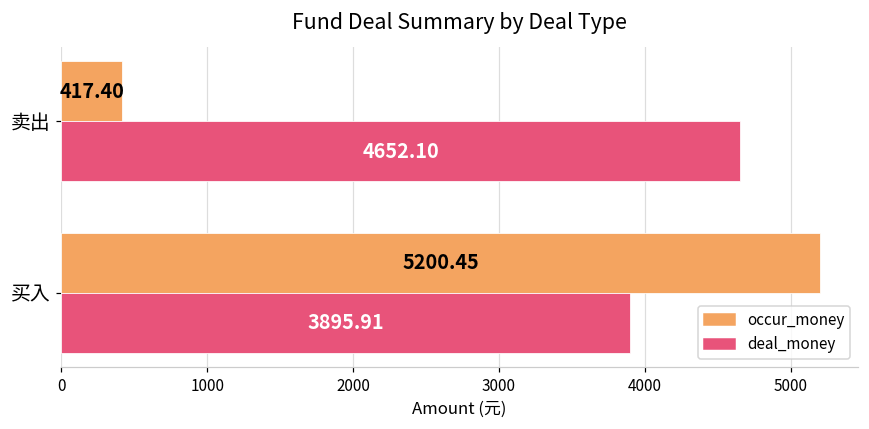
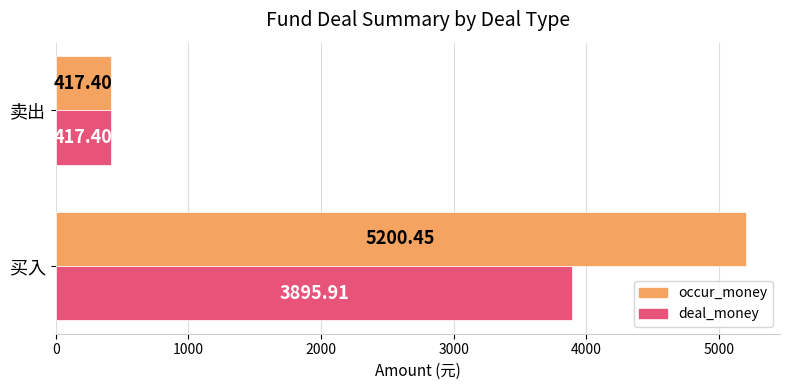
deal_money, 卖出: 4652.10 -> 417.40
